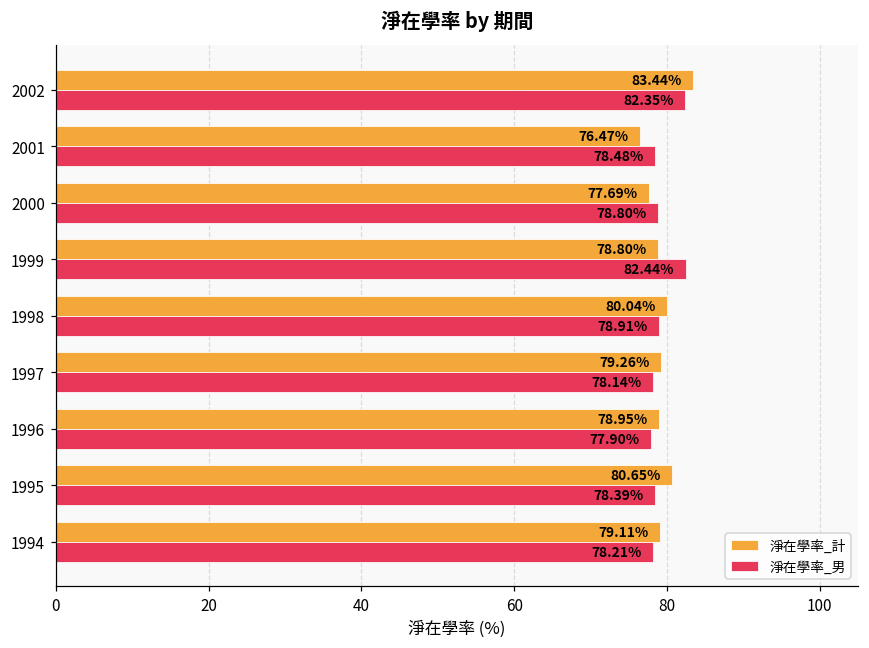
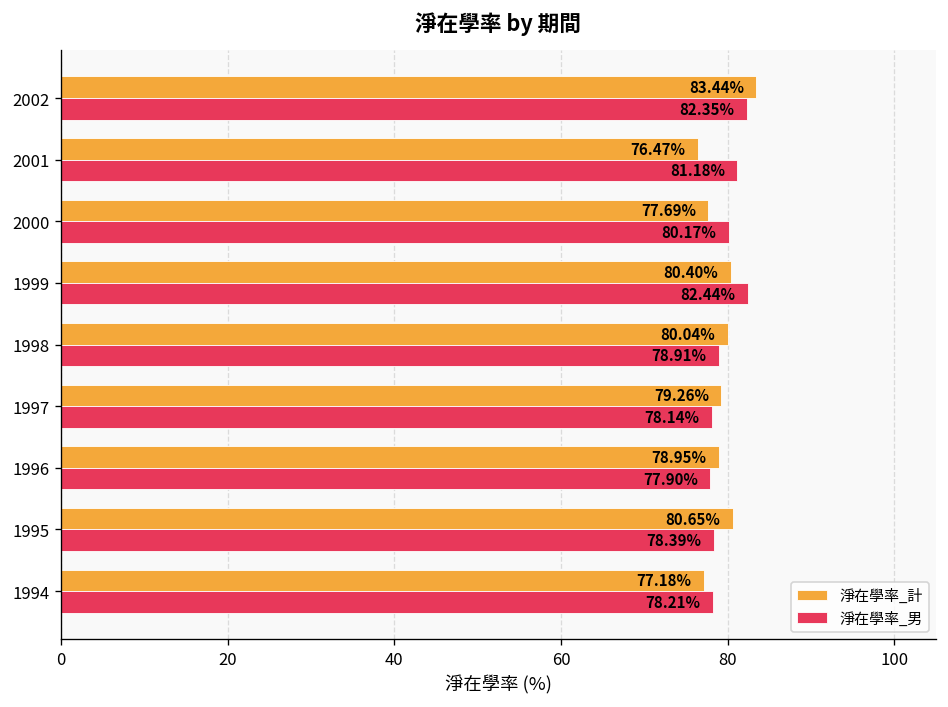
淨在學率_男, 2001: 78.48% -> 81.18%
淨在學率_男, 2000: 78.80% -> 80.17%
淨在學率_計, 1999: 78.80% -> 80.40%
淨在學率_計, 1994: 79.11% -> 77.18%
